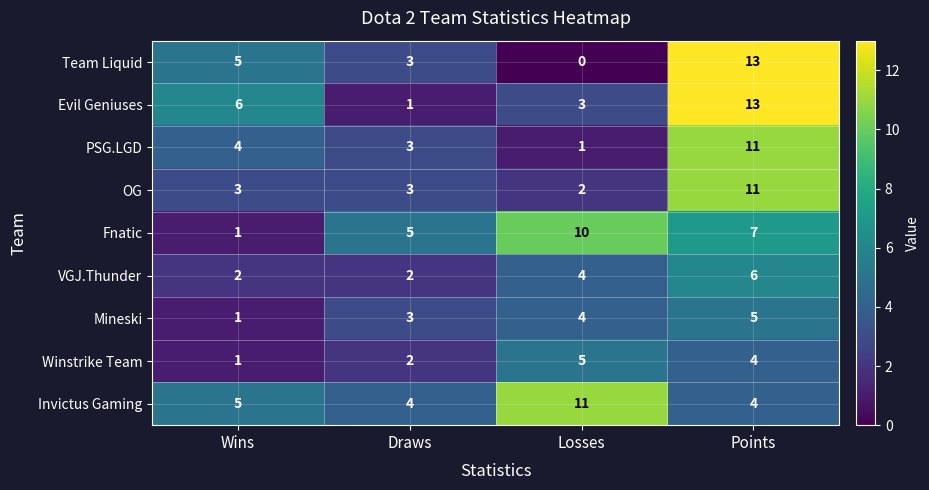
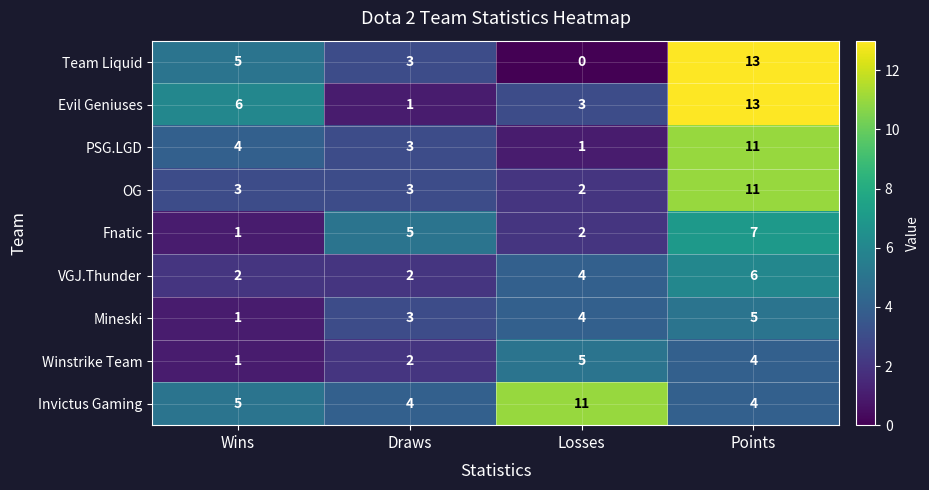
Fnatic, Losses: 10 -> 2
